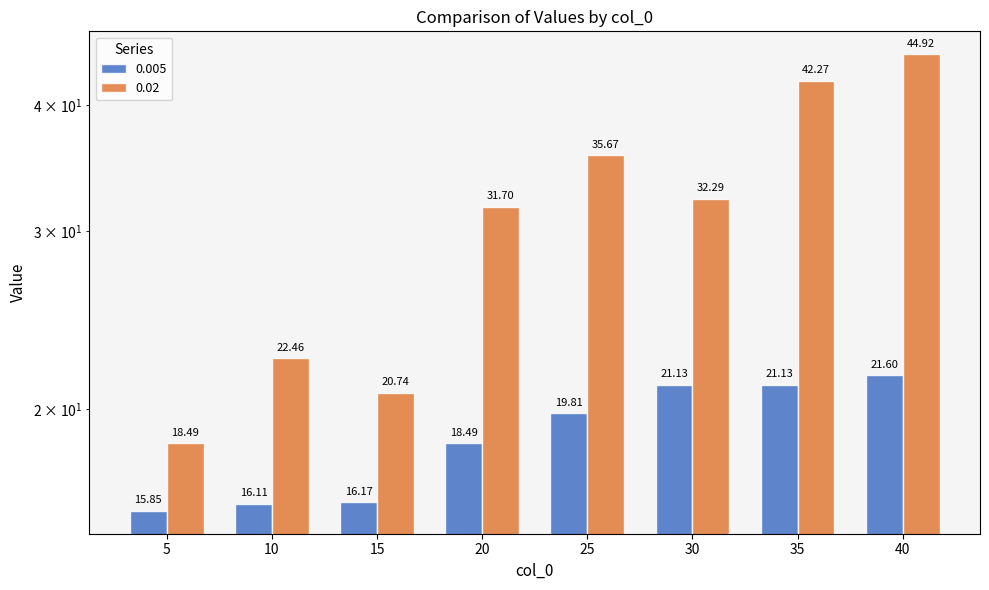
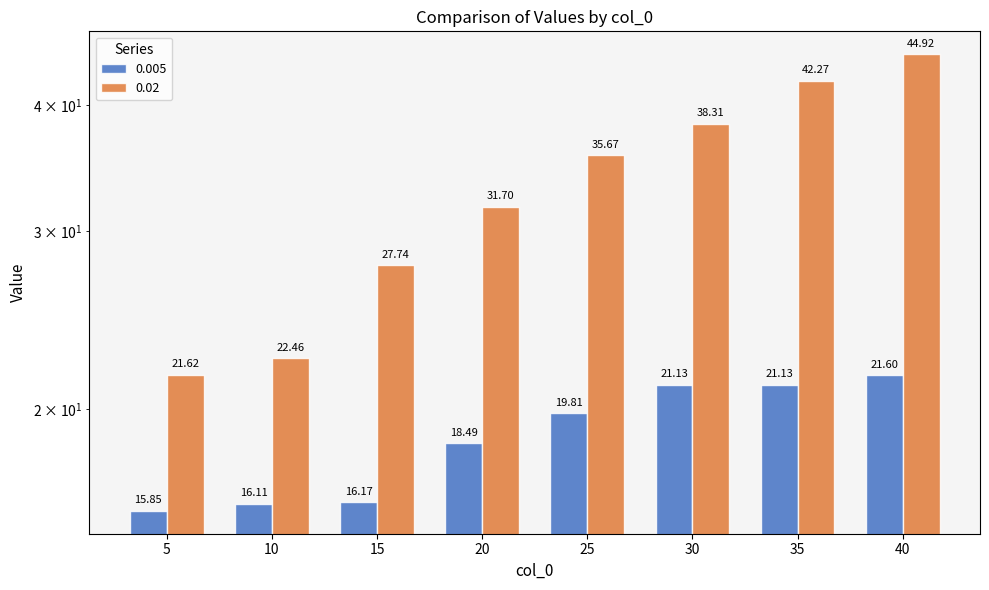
0.02, 5: 18.49 -> 21.62
0.02, 15: 20.74 -> 27.74
0.02, 30: 32.29 -> 38.31
